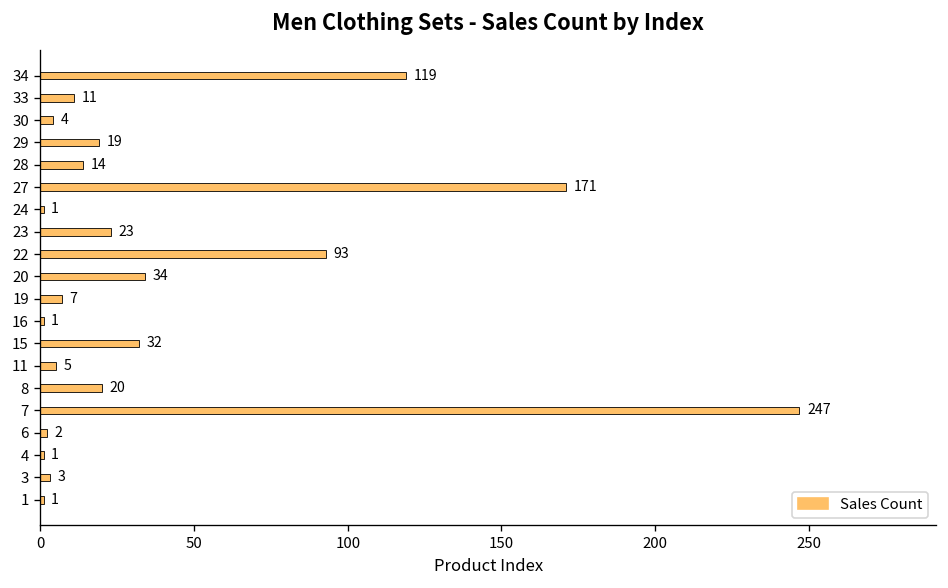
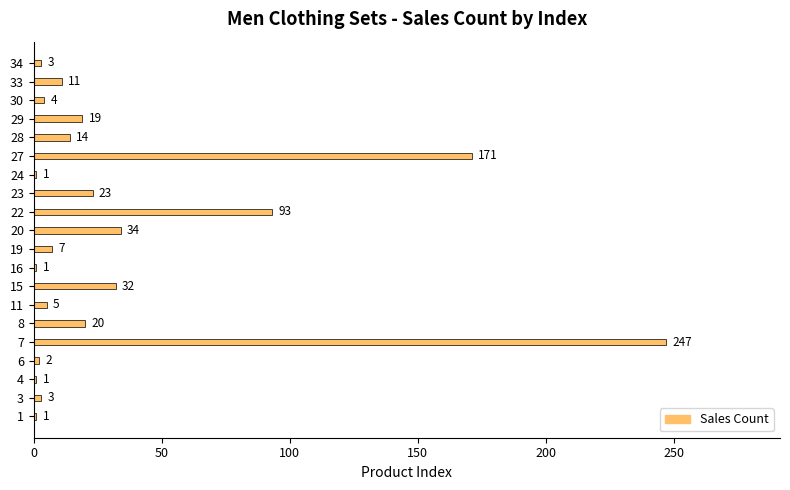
34: 119 -> 3
